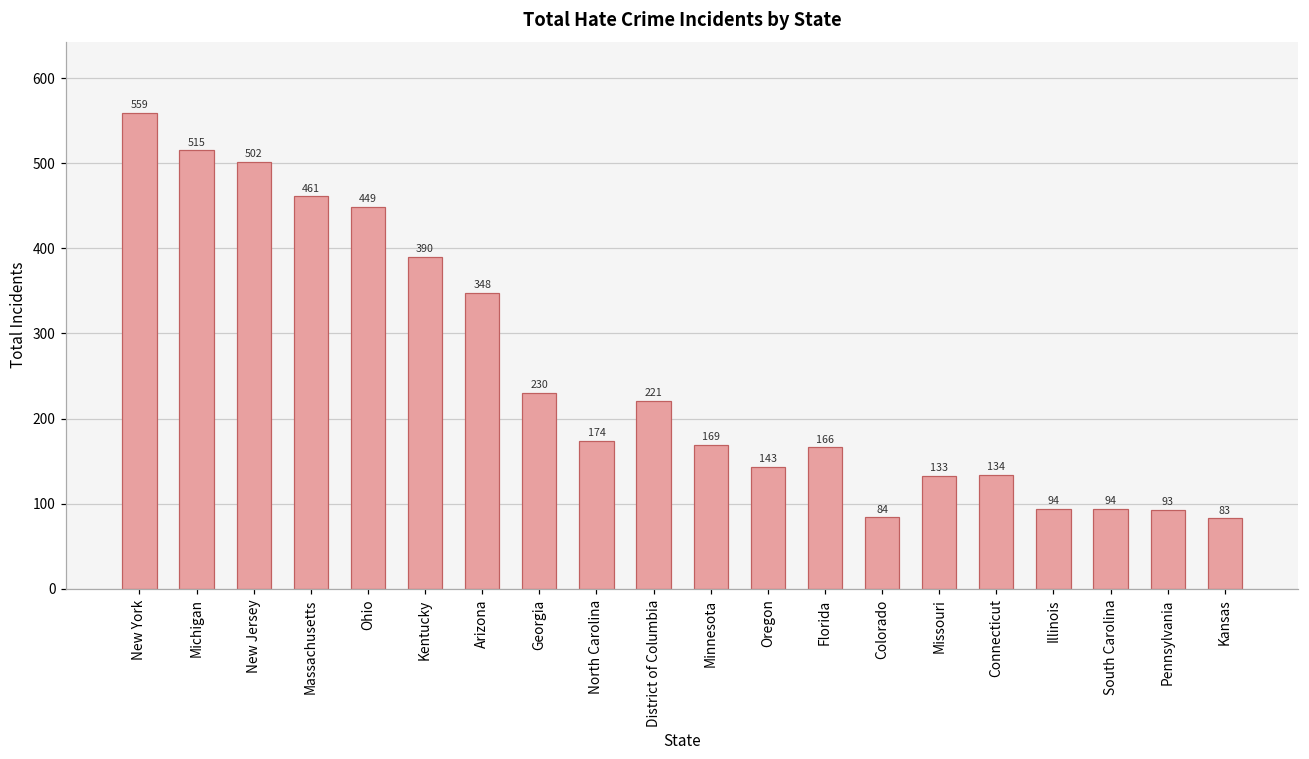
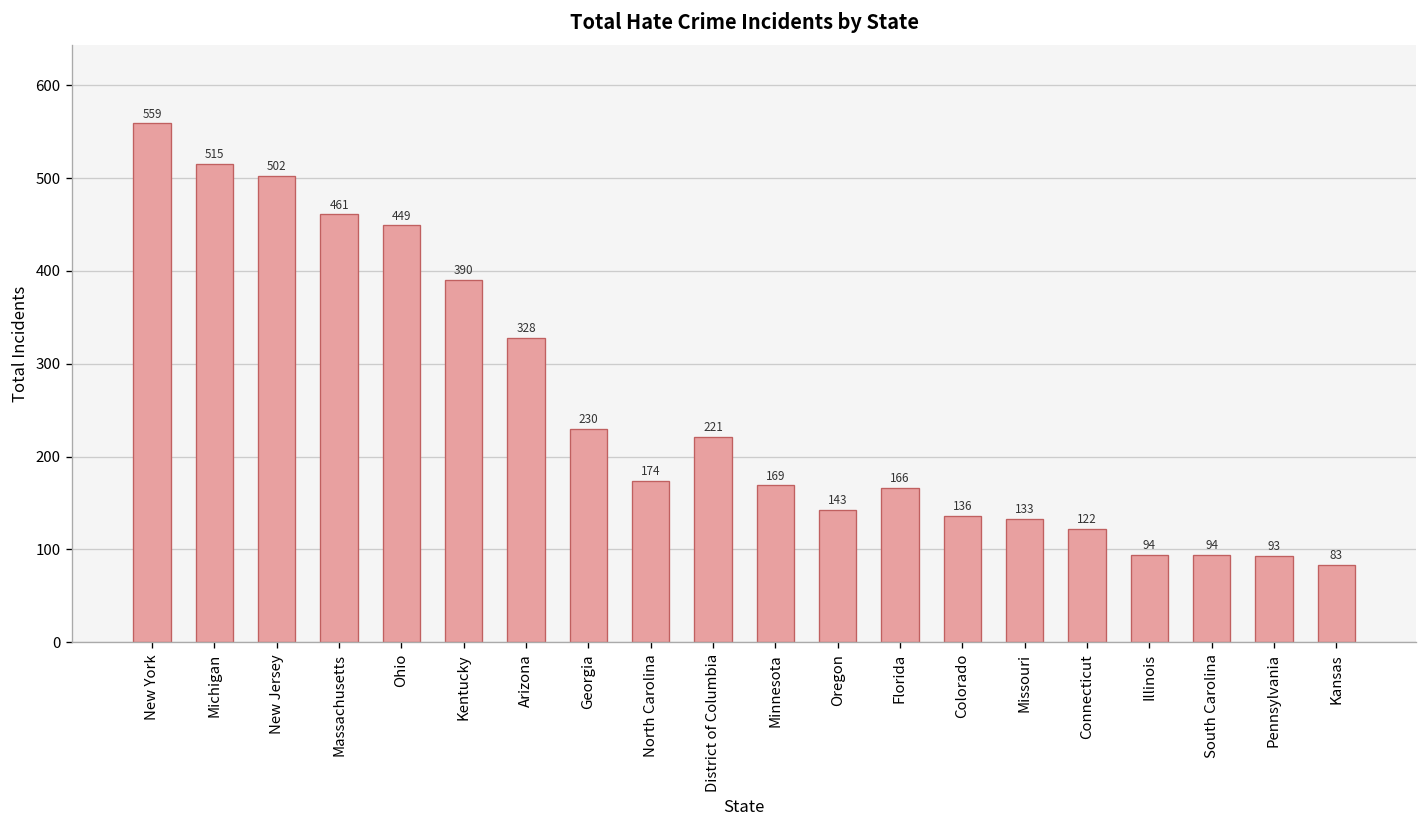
Arizona: 348 -> 328
Colorado: 84 -> 136
Connecticut: 134 -> 122
